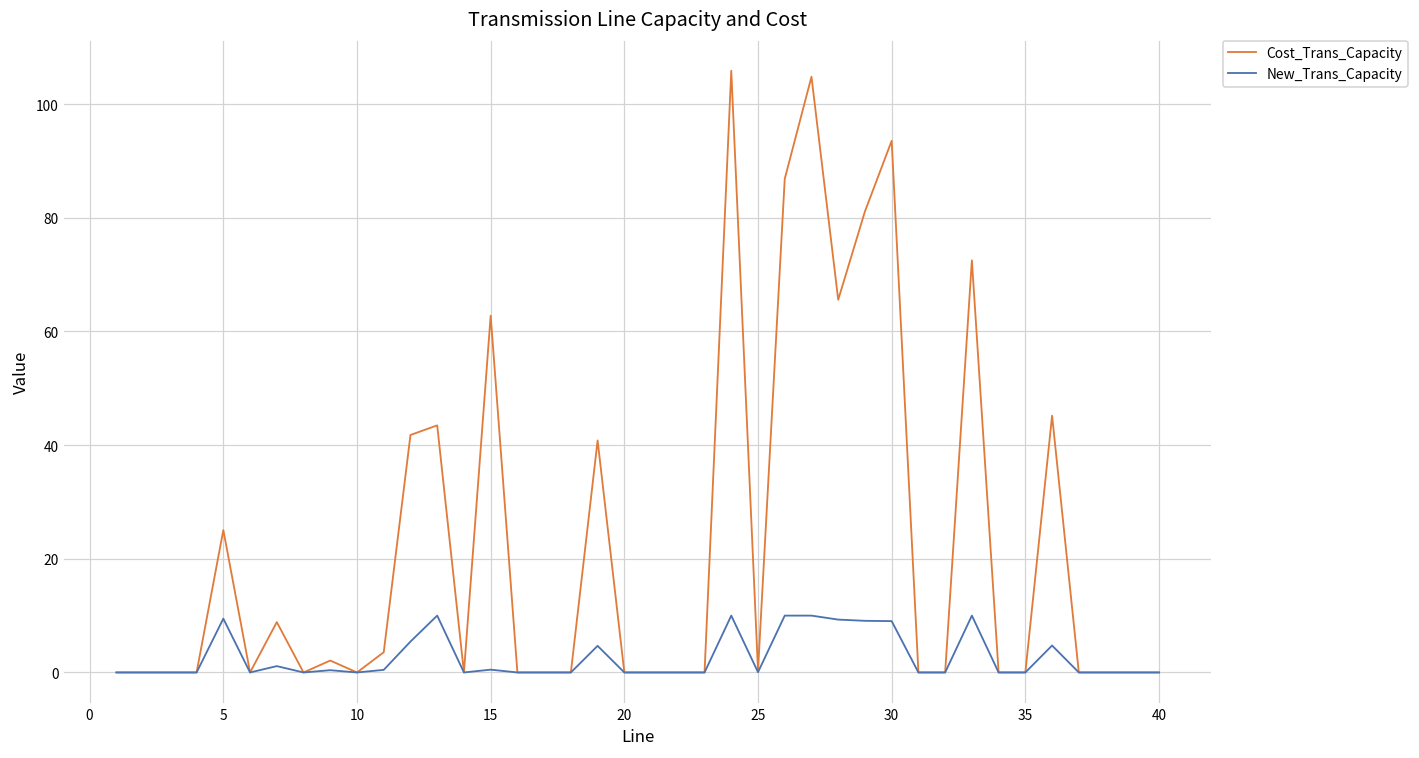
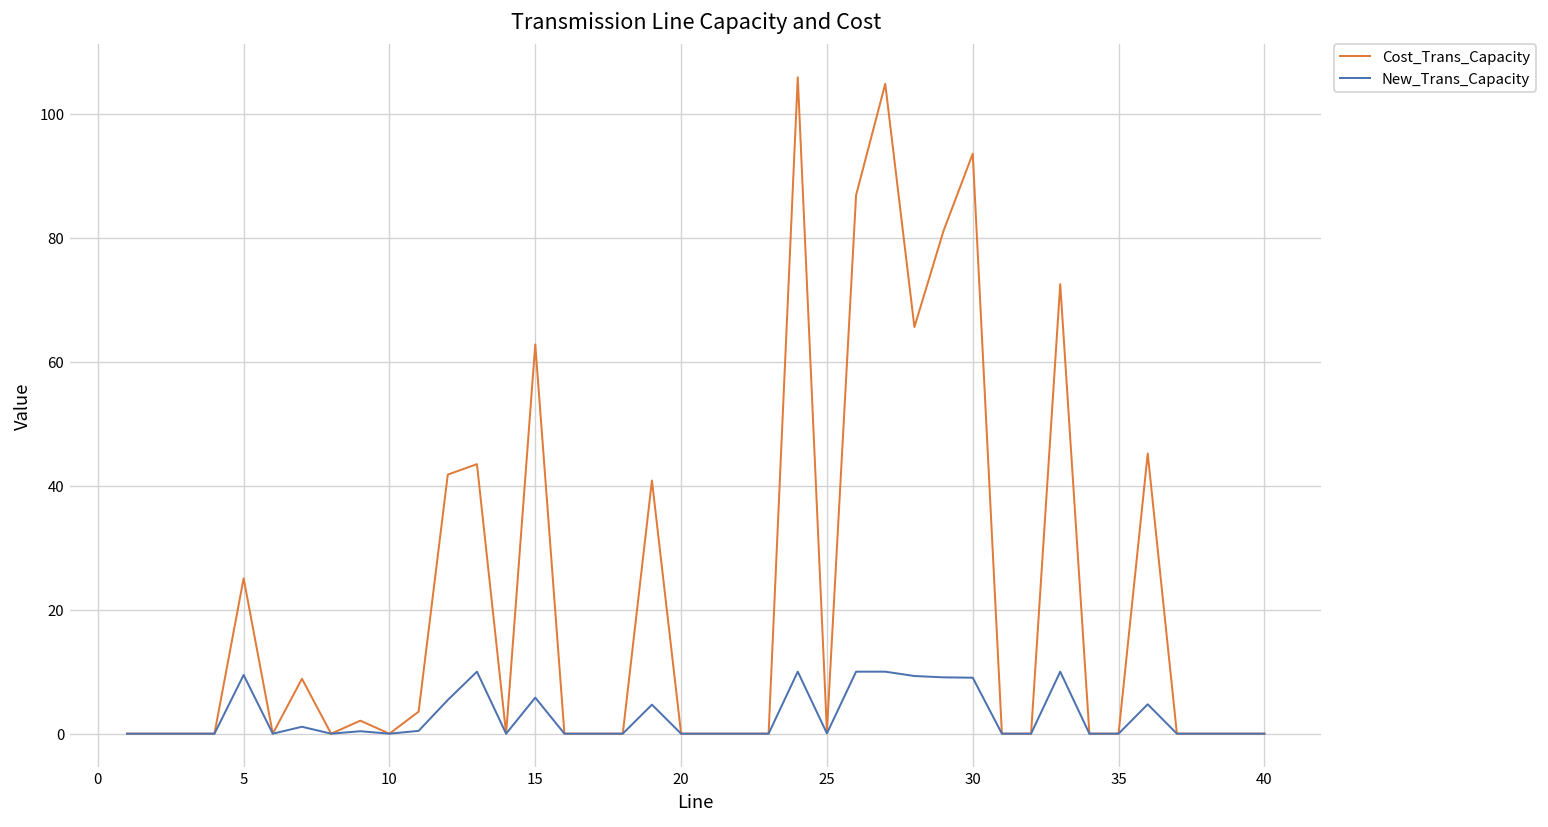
New_Trans_Capacity, 15: 0 -> 6
